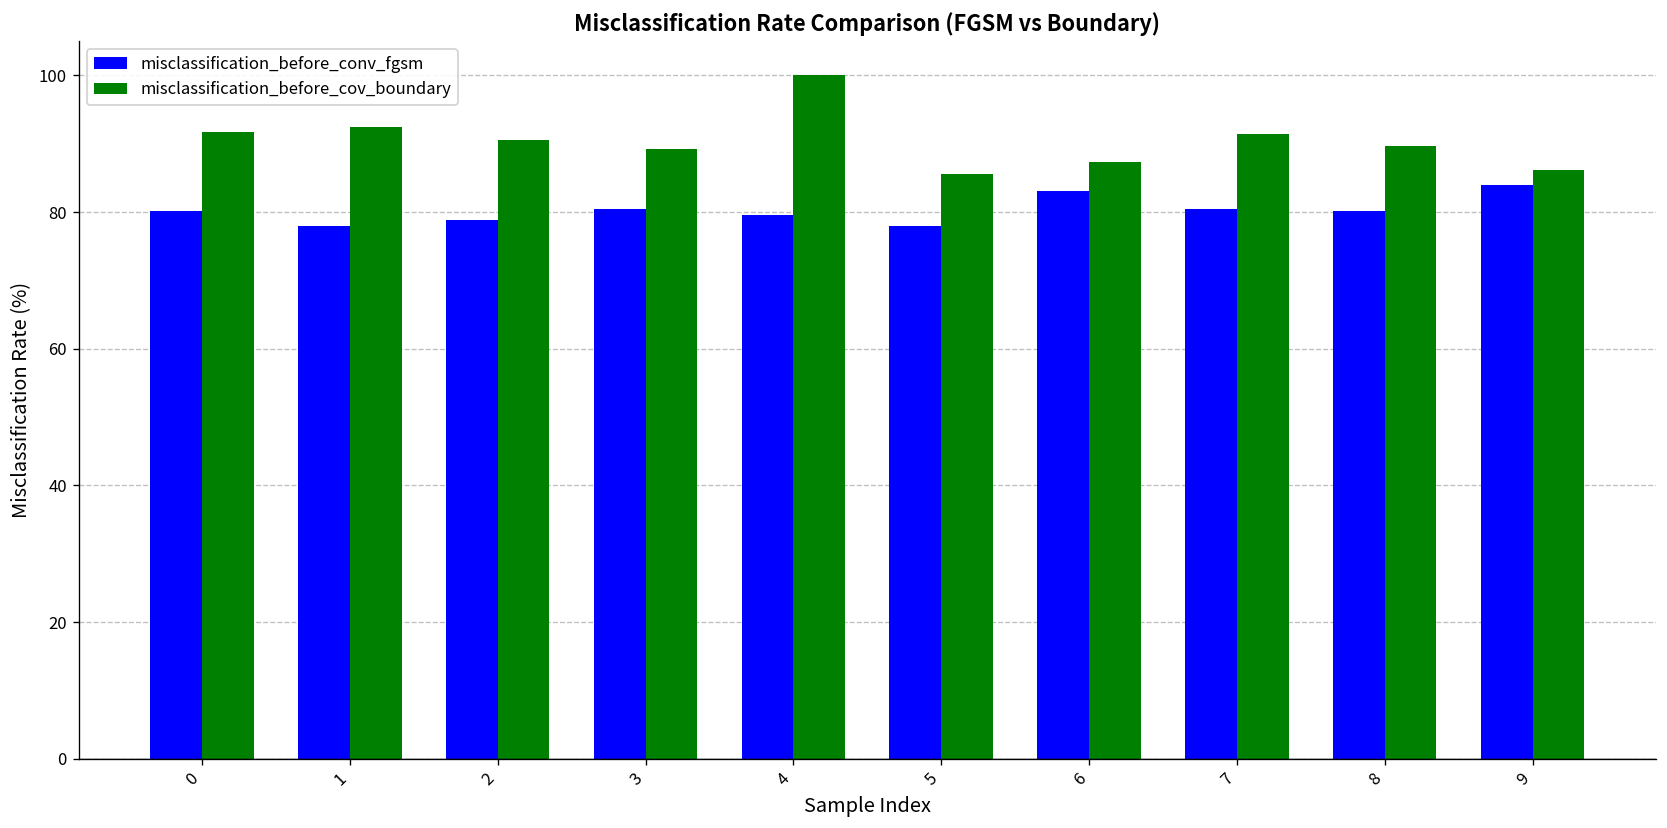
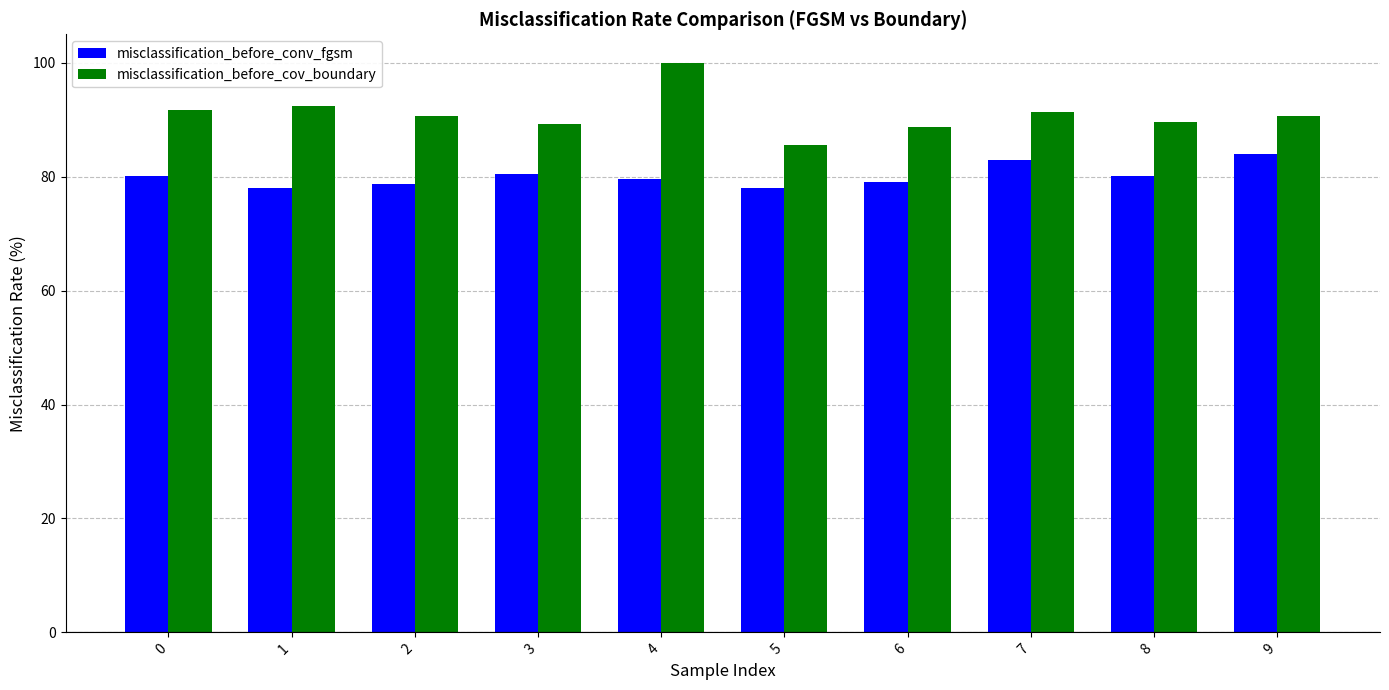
misclassification_before_conv_fgsm, 6: 83 -> 79
misclassification_before_cov_boundary, 6: 87 -> 89
misclassification_before_conv_fgsm, 7: 80 -> 83
misclassification_before_cov_boundary, 9: 86 -> 91
